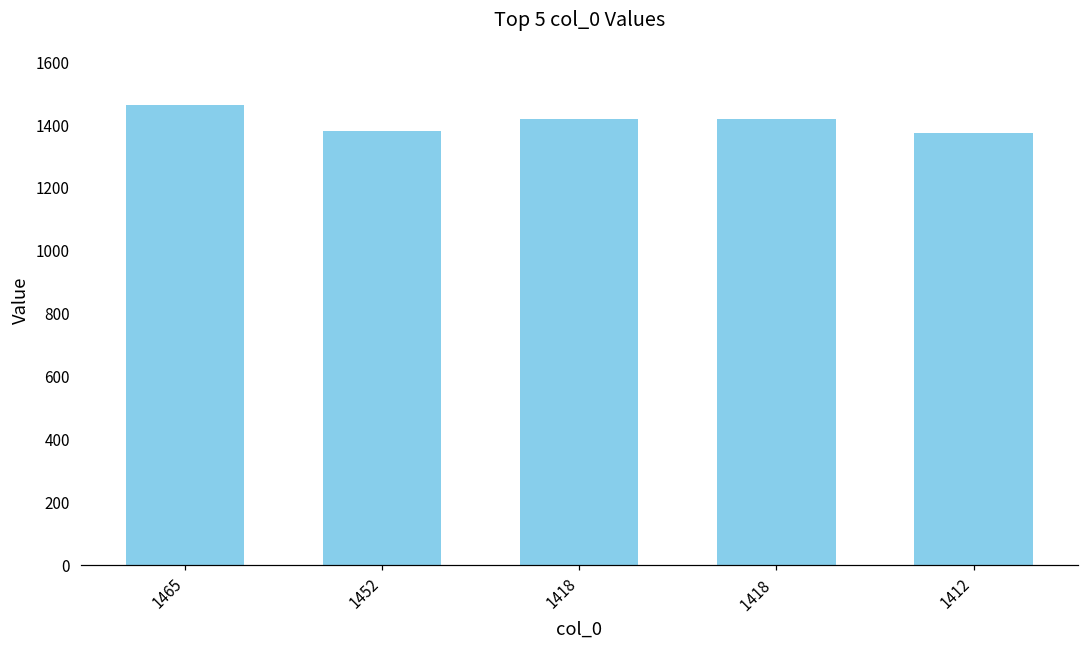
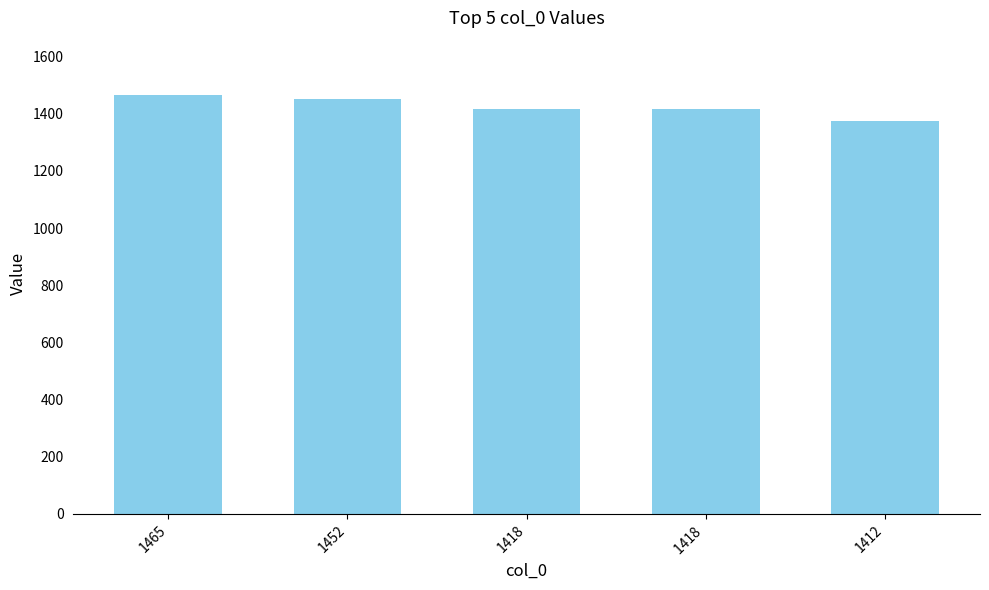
1452: 1380 -> 1450
